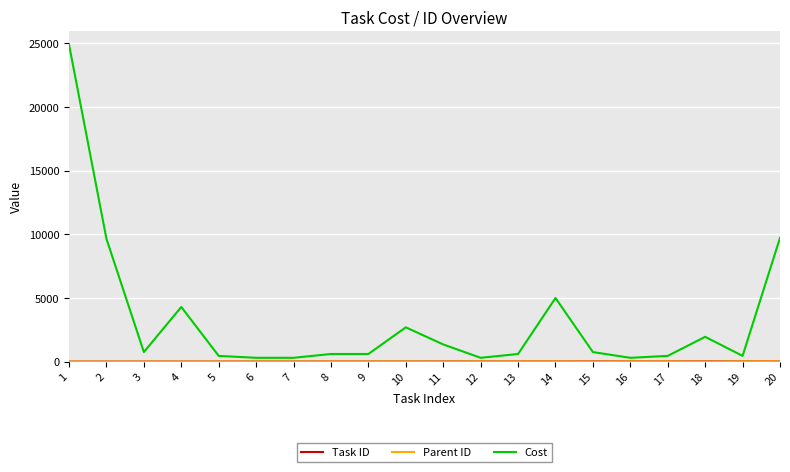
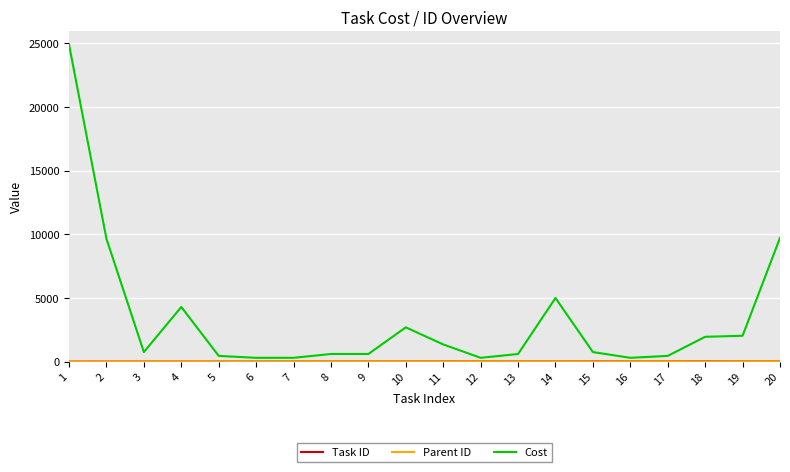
Cost, 19: 500 -> 2000
